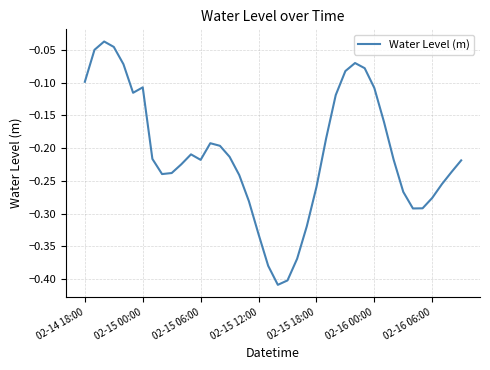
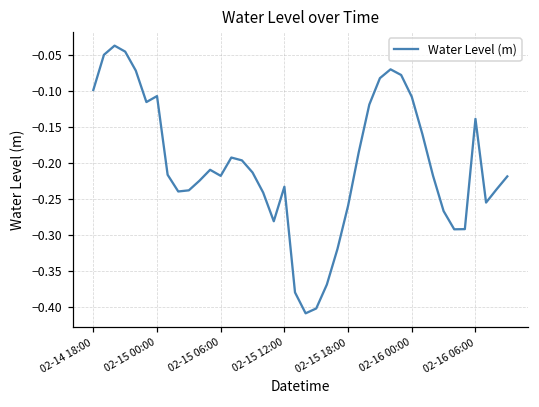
02-15 12:00: -0.33 -> -0.23
02-16 06:00: -0.28 -> -0.14
